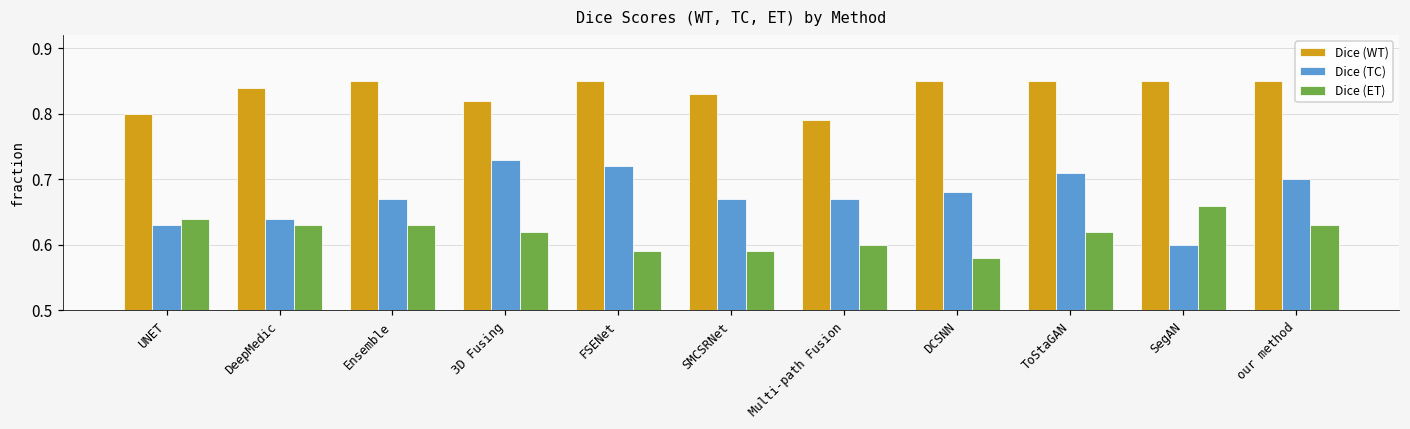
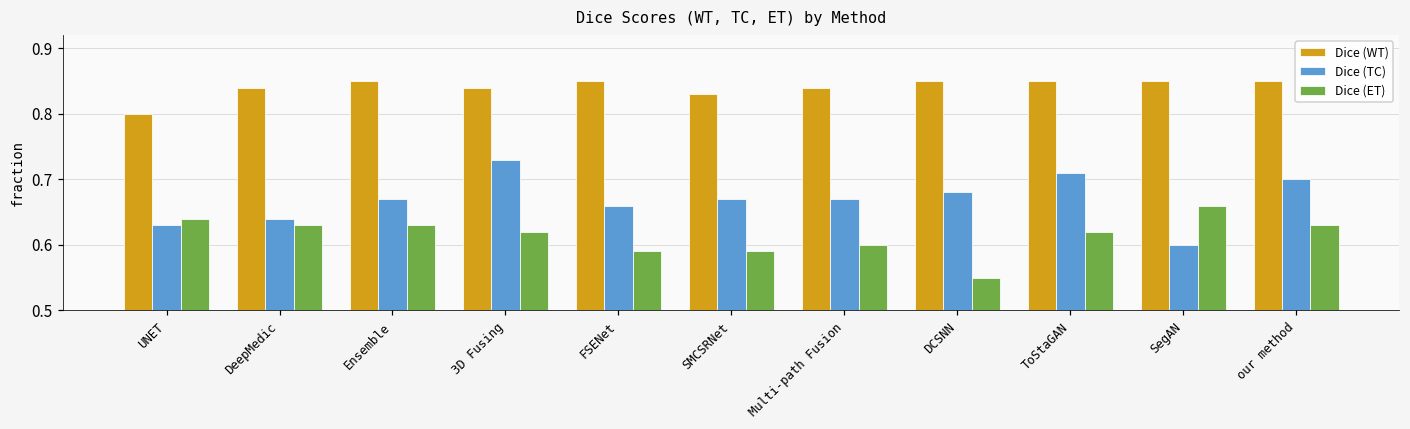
Dice (WT), 3D Fusing: 0.82 -> 0.84
Dice (TC), FSENet: 0.72 -> 0.66
Dice (WT), Multi-path Fusion: 0.79 -> 0.84
Dice (ET), DCSNN: 0.58 -> 0.55
